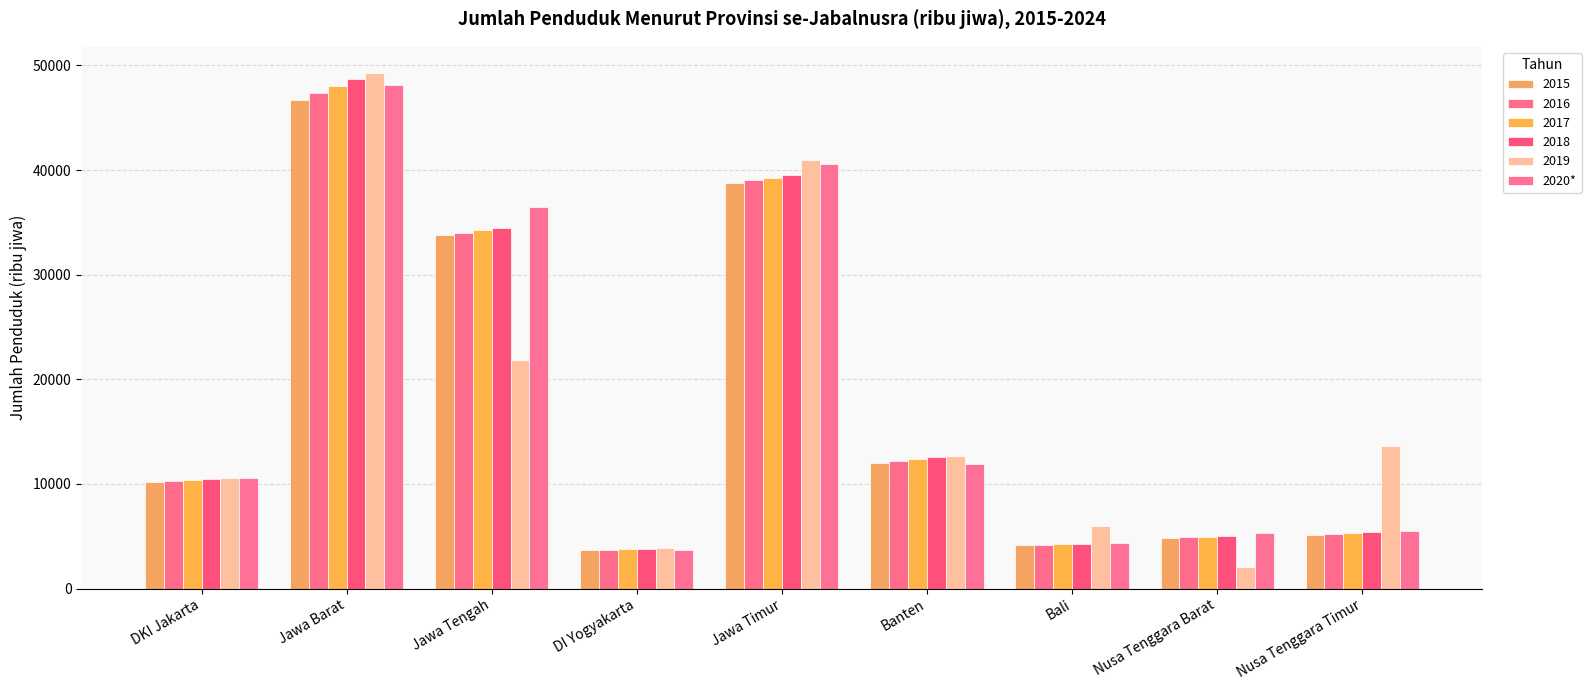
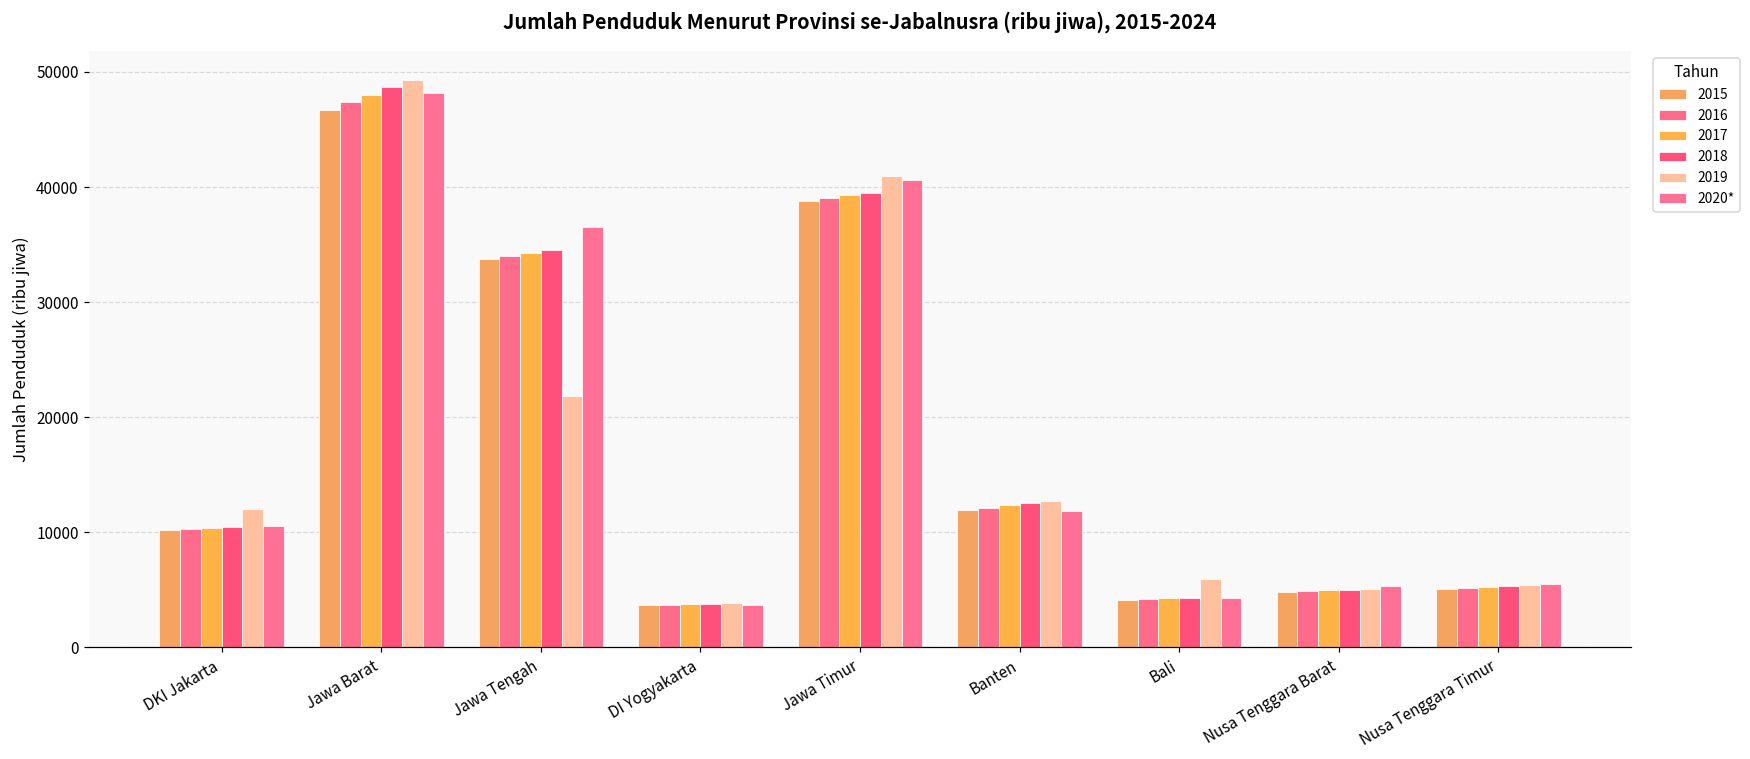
2019, DKI Jakarta: 10600 -> 12000
2019, Nusa Tenggara Barat: 2100 -> 5100
2019, Nusa Tenggara Timur: 13600 -> 5500
